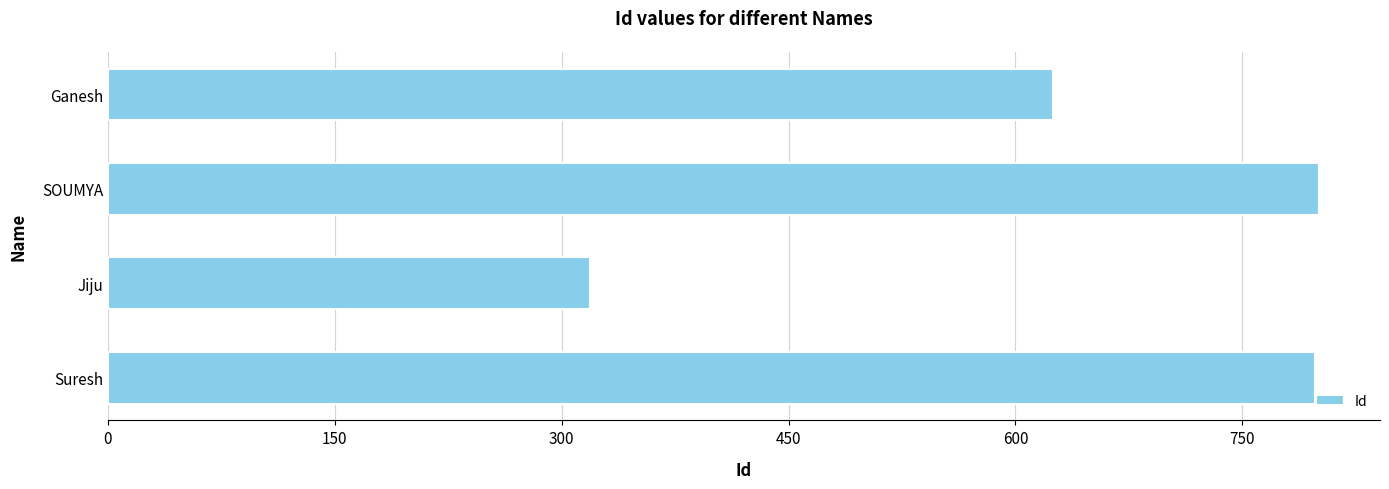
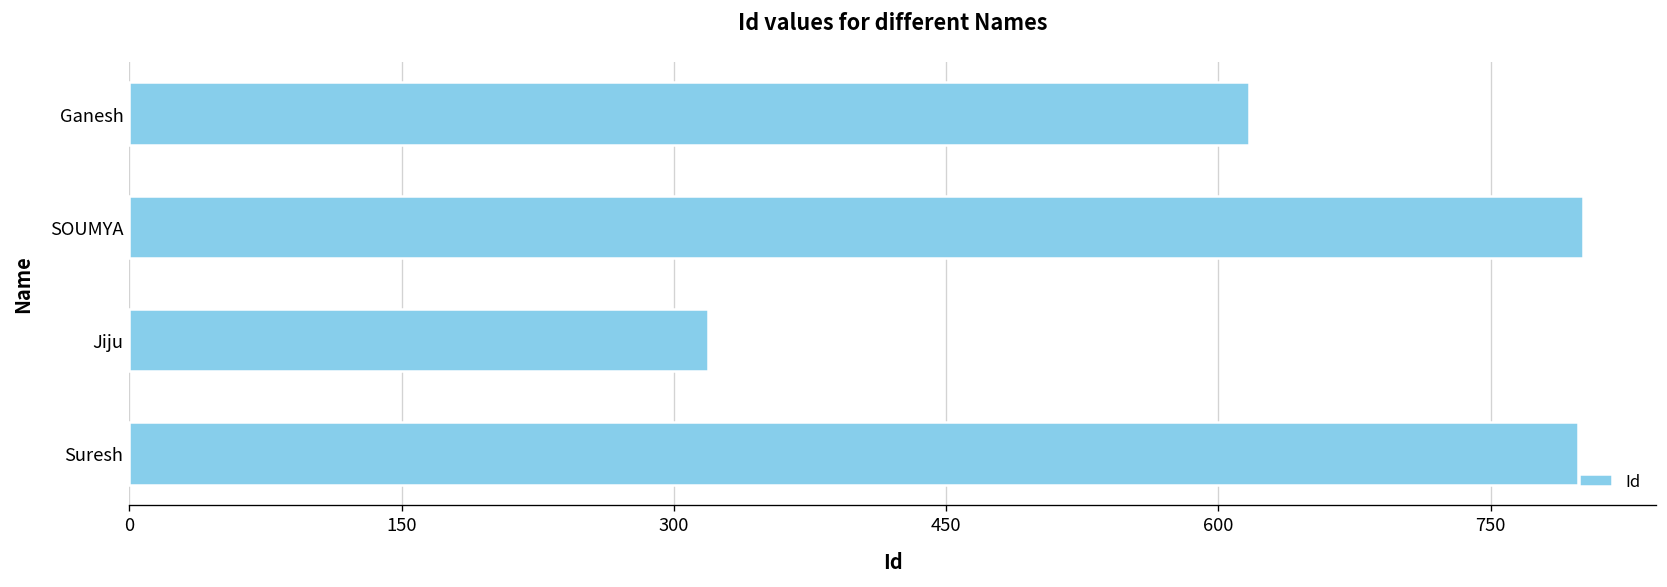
Ganesh: 625 -> 617
